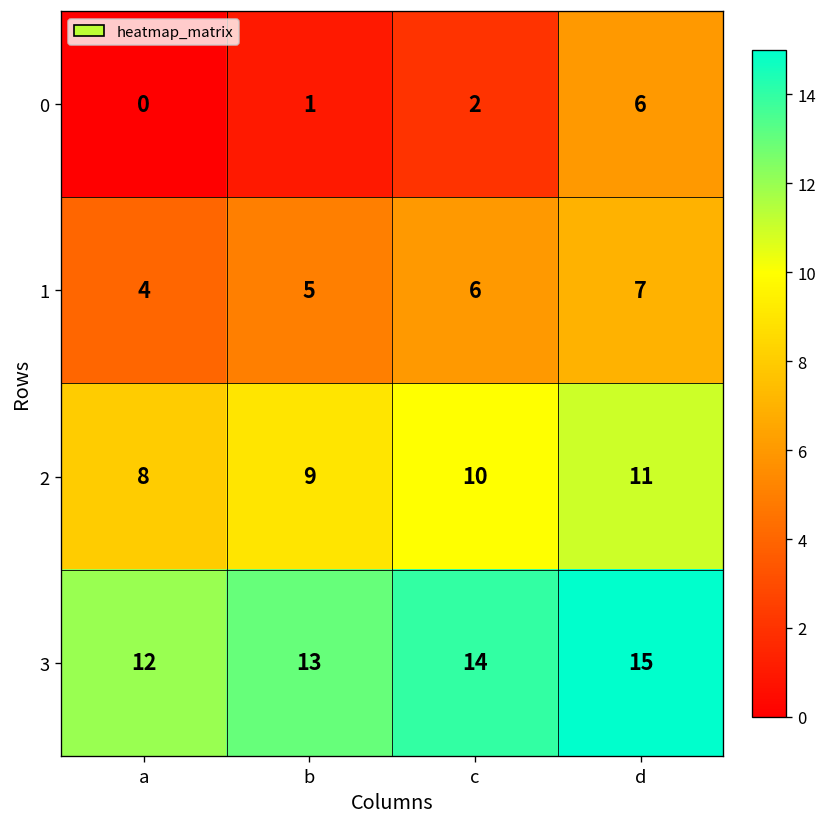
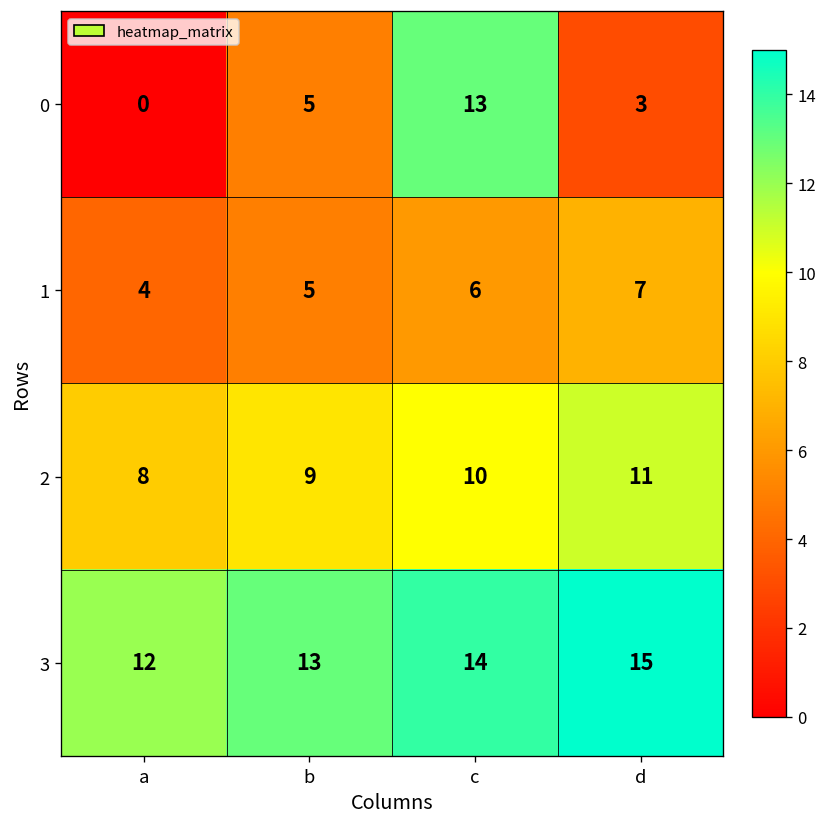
0, b: 1 -> 5
0, c: 2 -> 13
0, d: 6 -> 3
